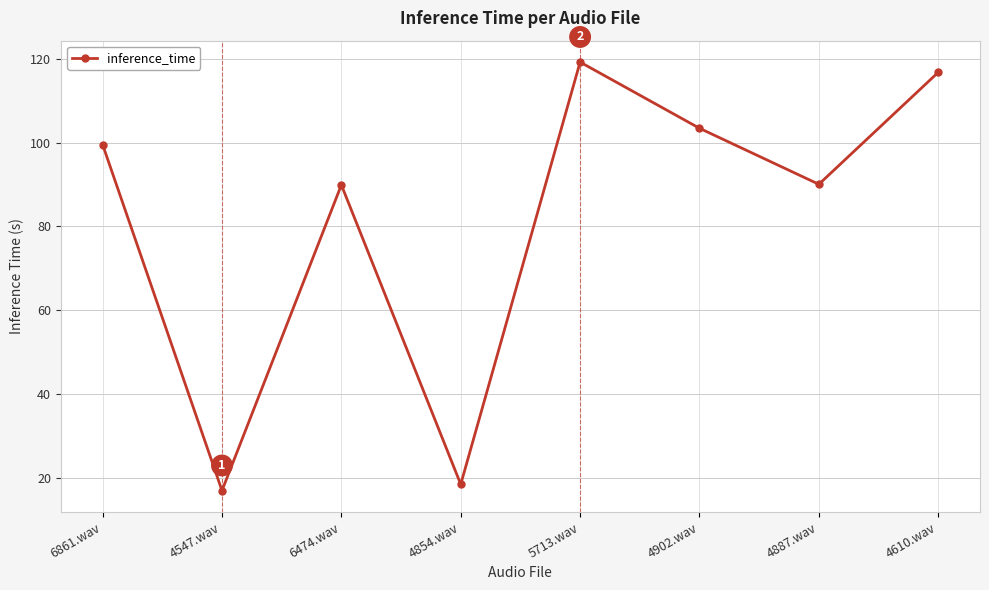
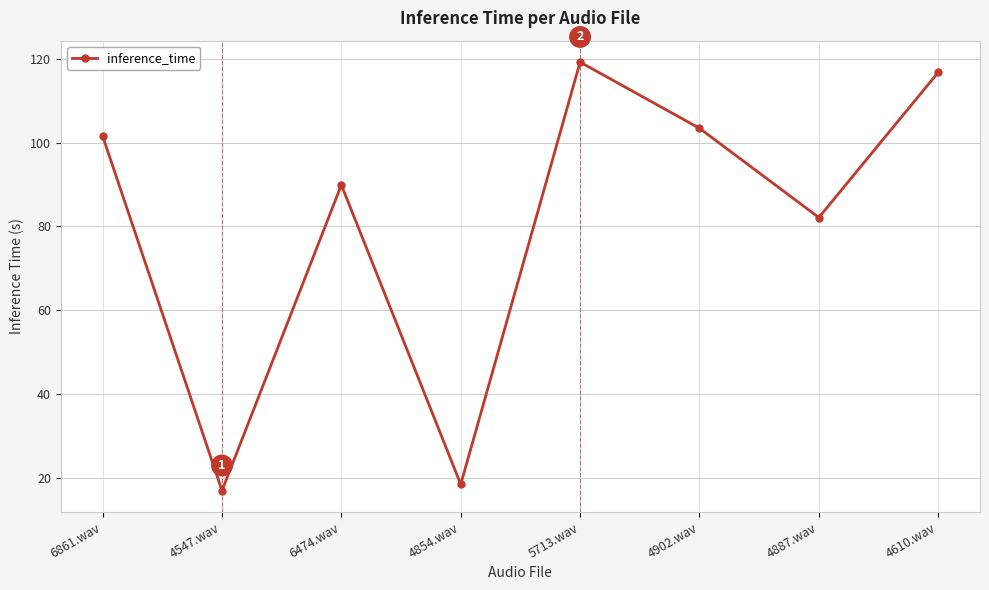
6861.wav: 100 -> 102
4887.wav: 90 -> 82
